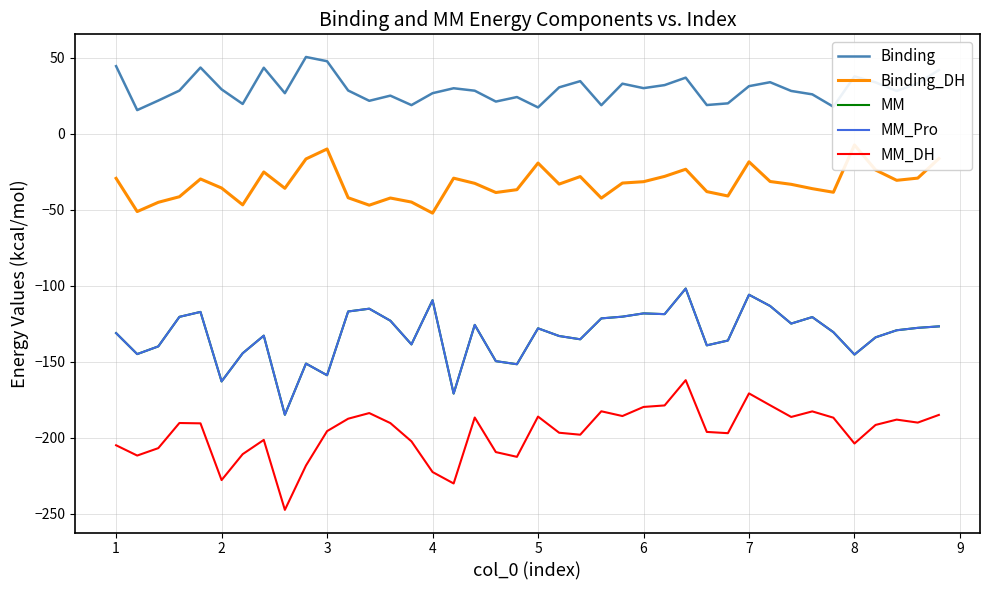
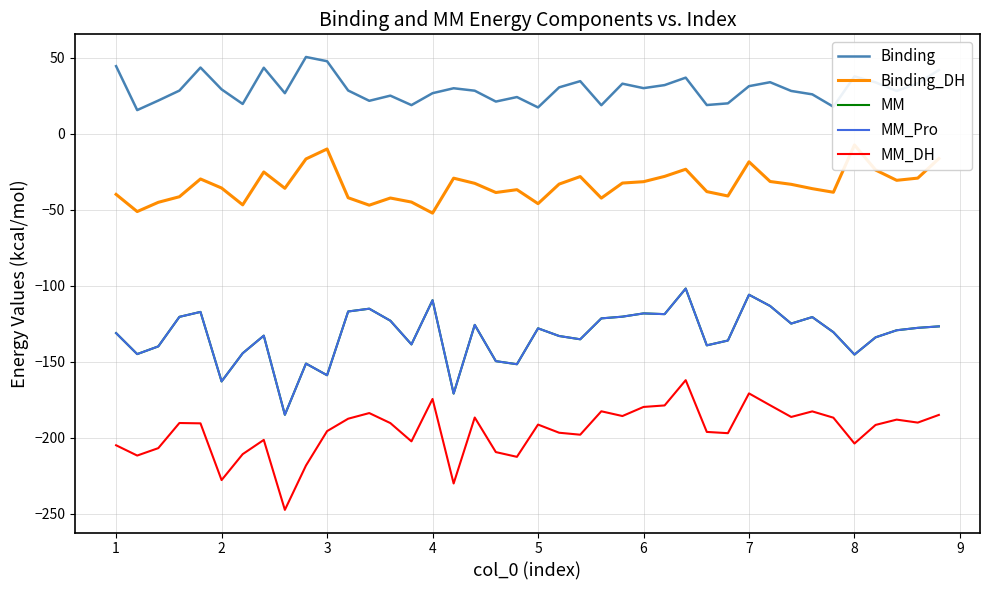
Binding_DH, 1: -29 -> -40
MM_DH, 4: -223 -> -175
Binding_DH, 5: -19 -> -46
MM_DH, 5: -186 -> -191
